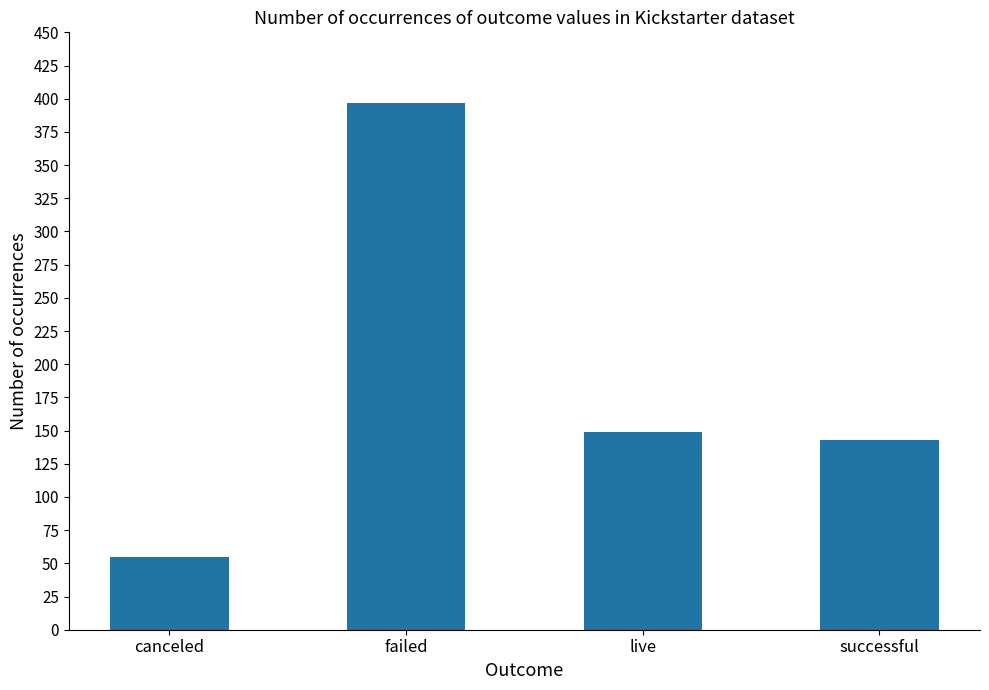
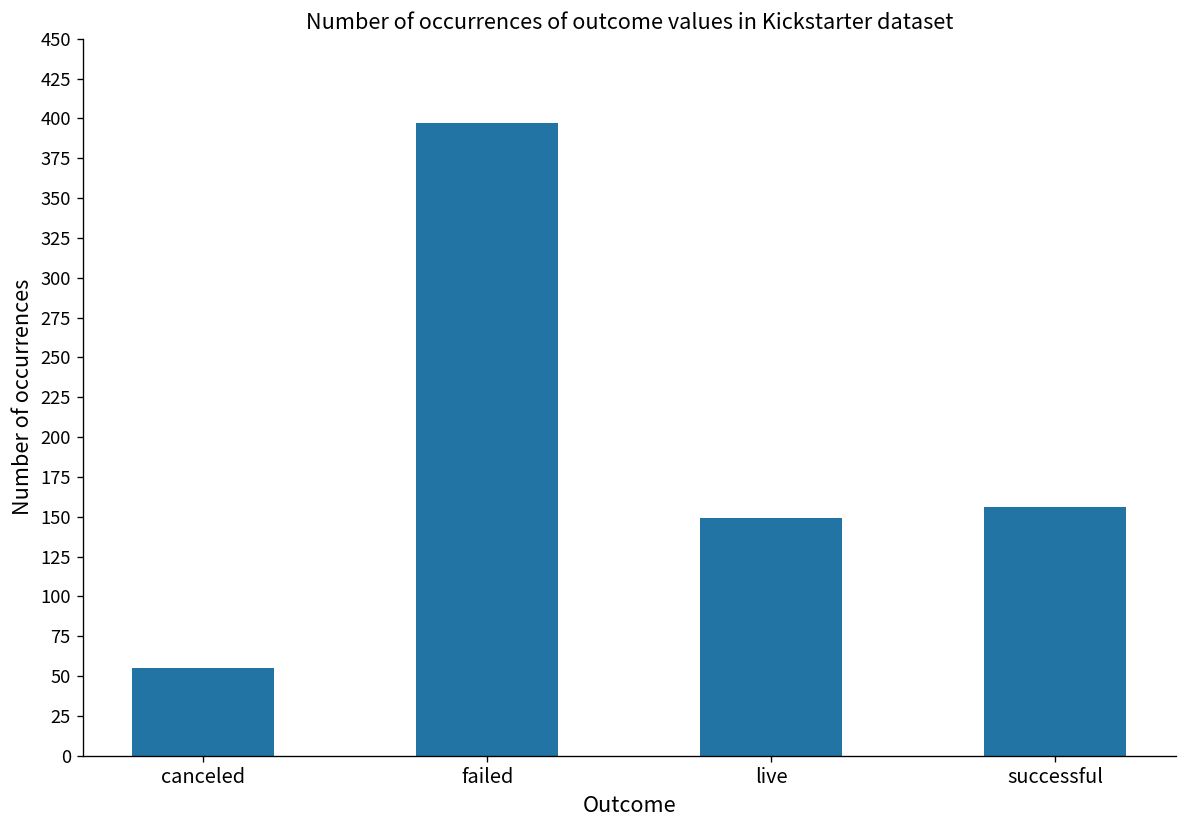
successful: 143 -> 156
